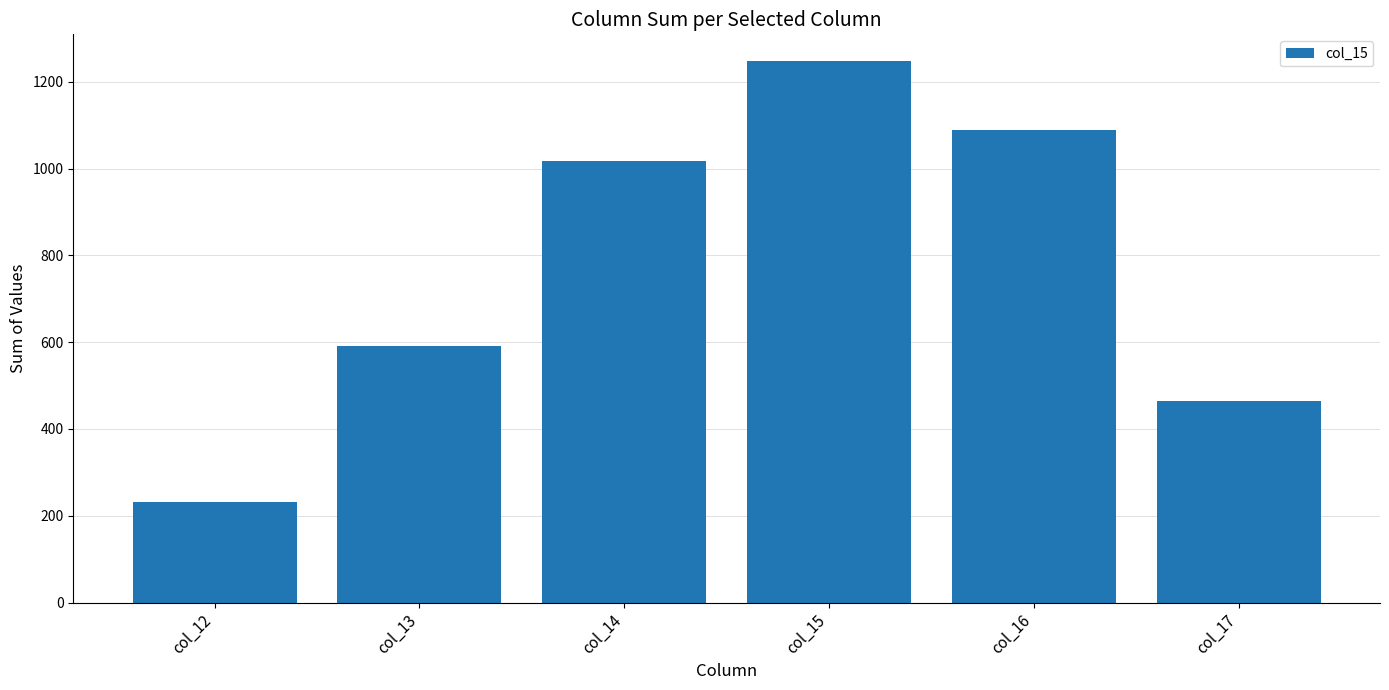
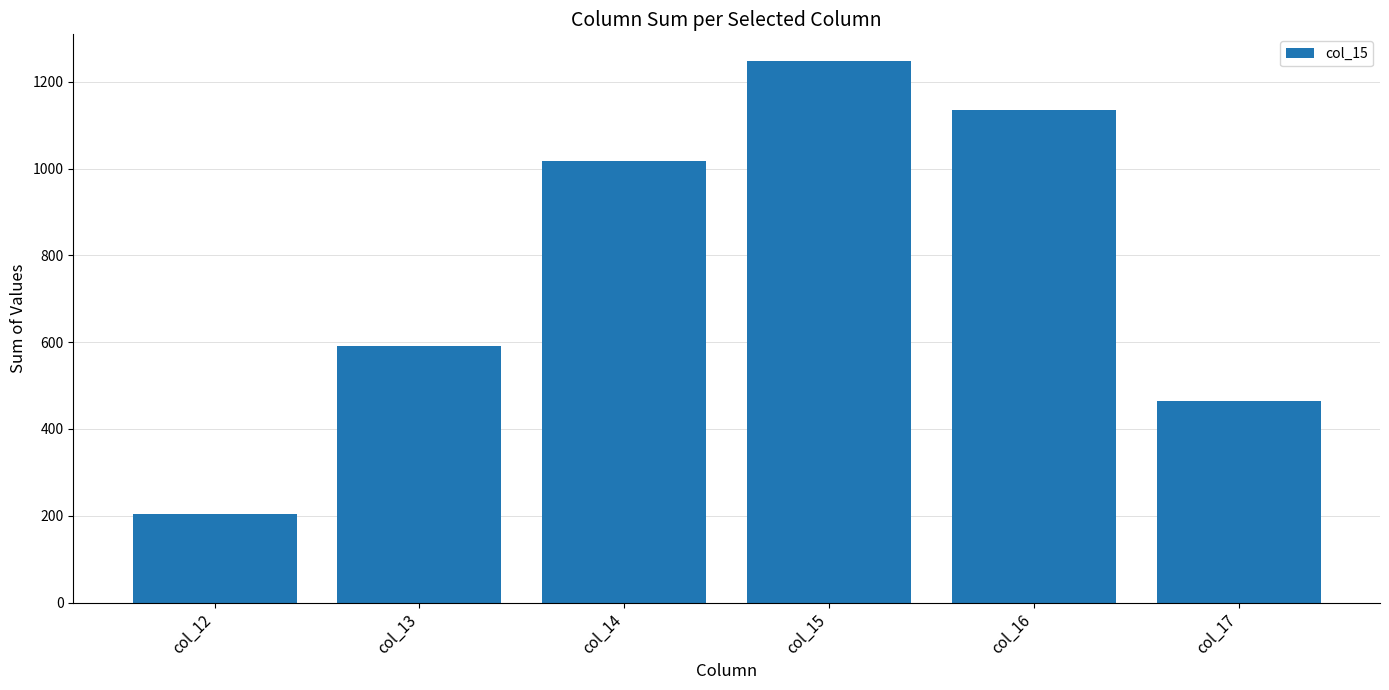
col_12: 230 -> 200
col_16: 1090 -> 1140
